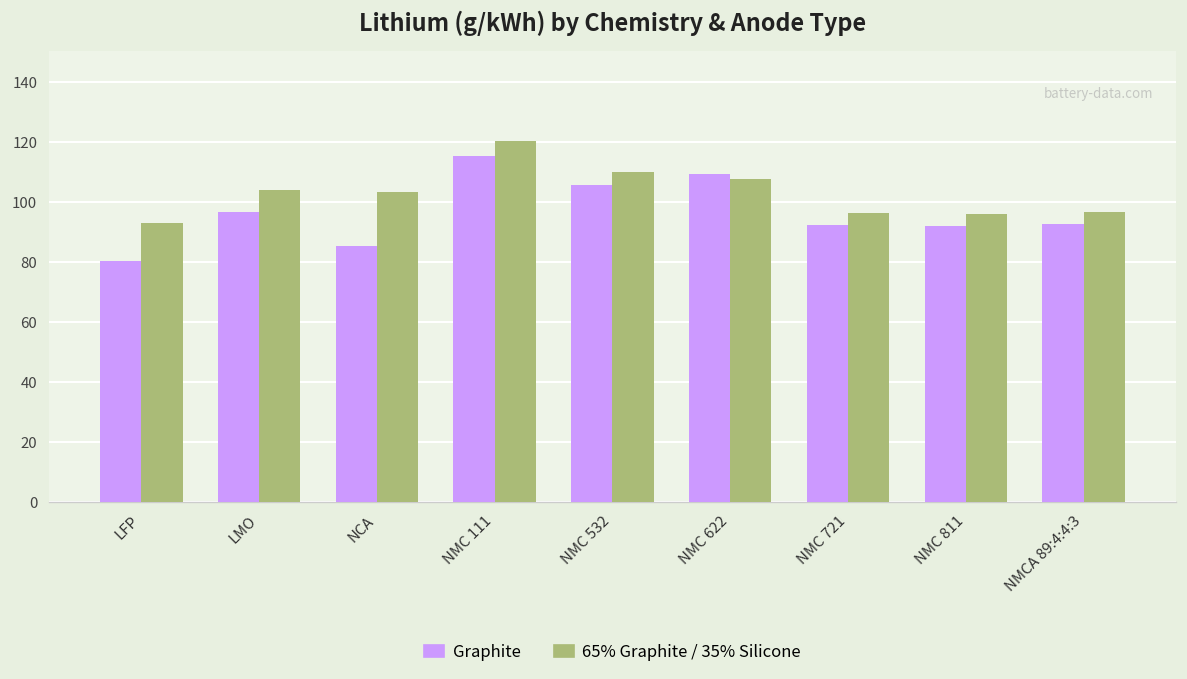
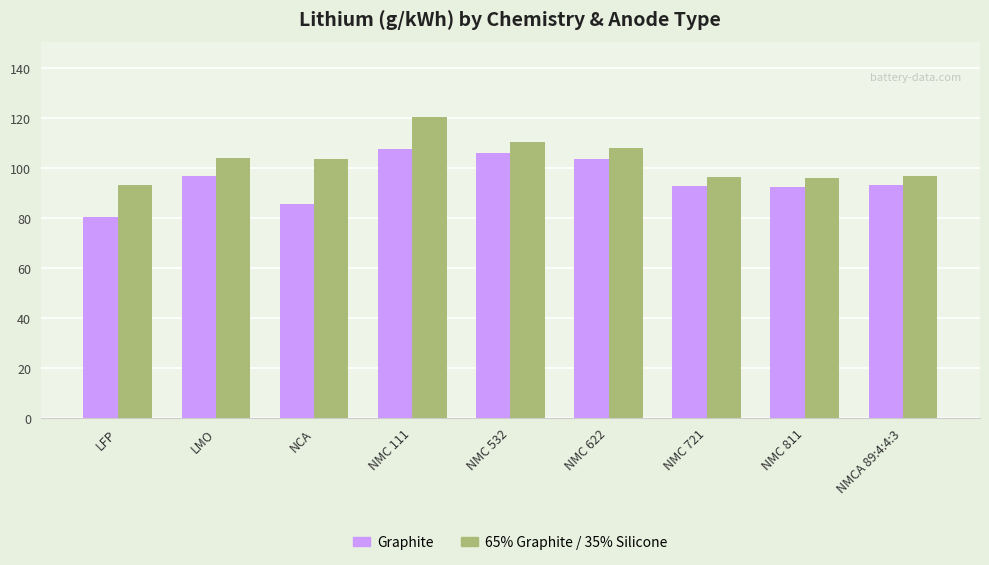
Graphite, NMC 111: 115 -> 107
Graphite, NMC 622: 110 -> 103
